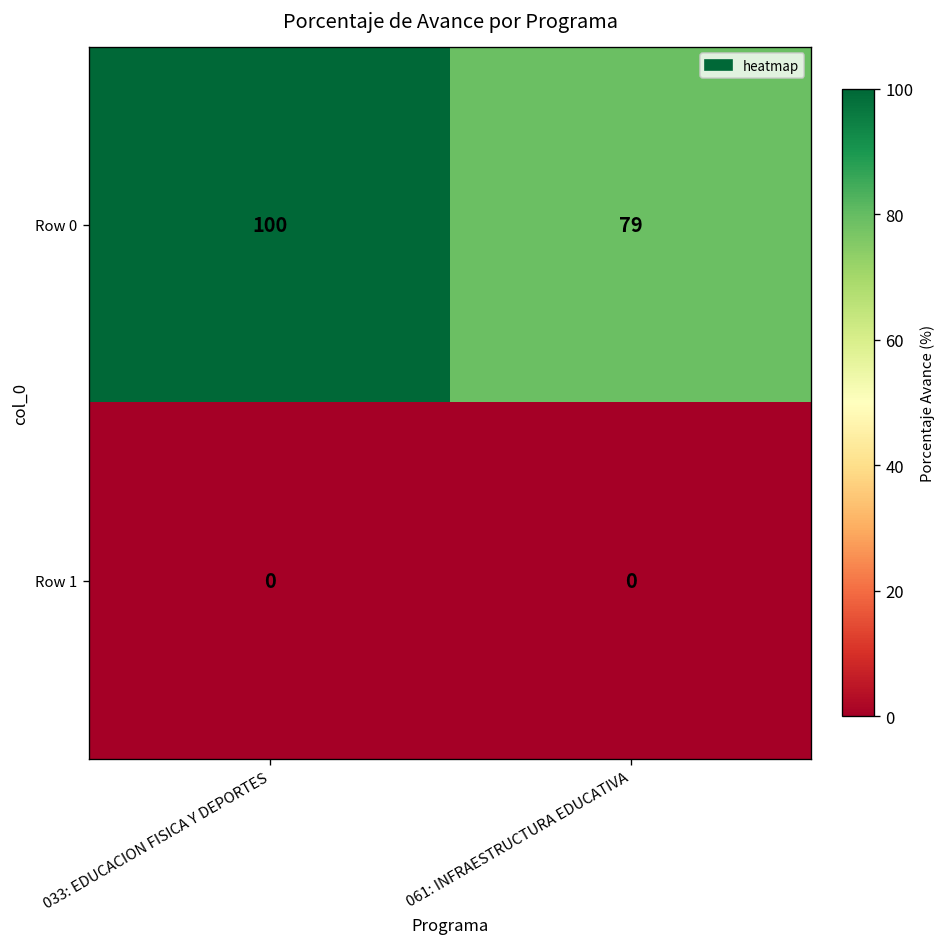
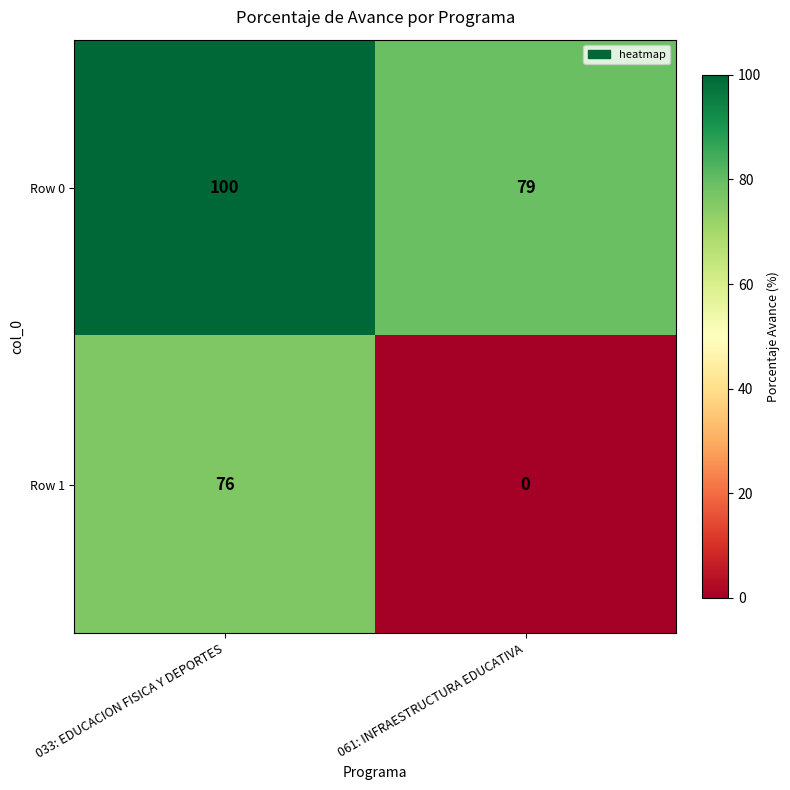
Row 1, 033: EDUCACION FISICA Y DEPORTES: 0 -> 76
